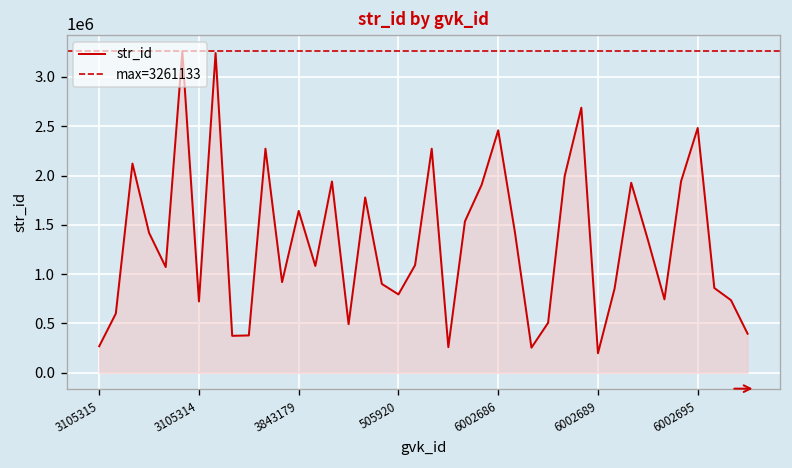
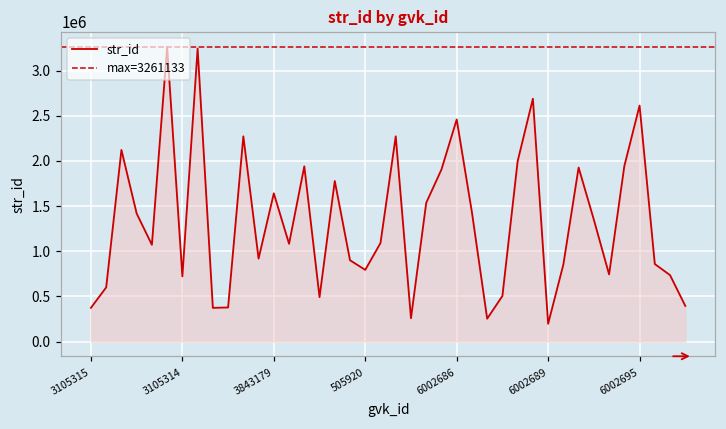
3105315: 300000 -> 400000
6002695: 2500000 -> 2600000
